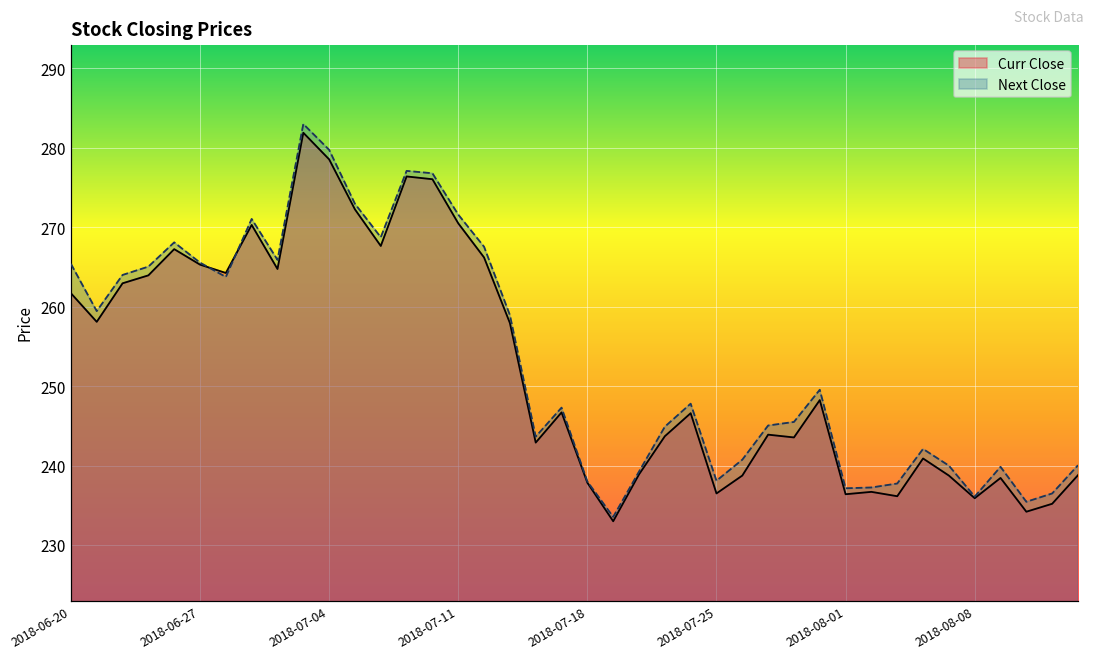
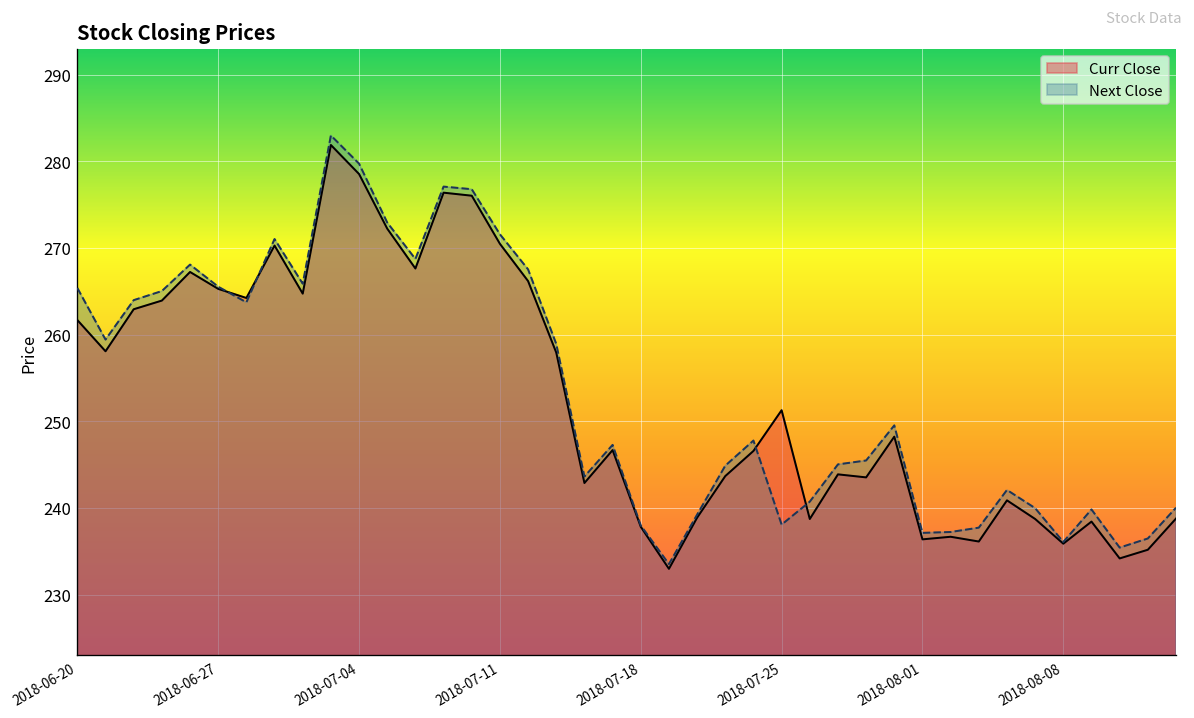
Curr Close, 2018-07-25: 237 -> 251
